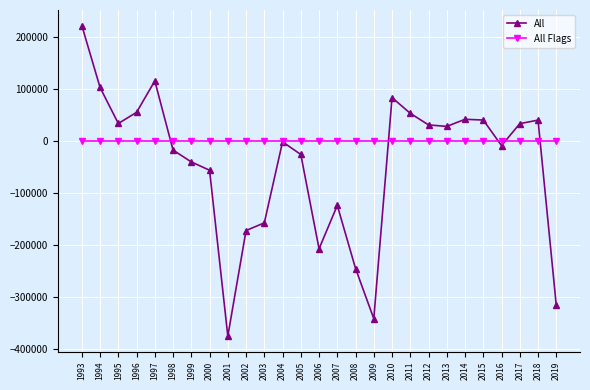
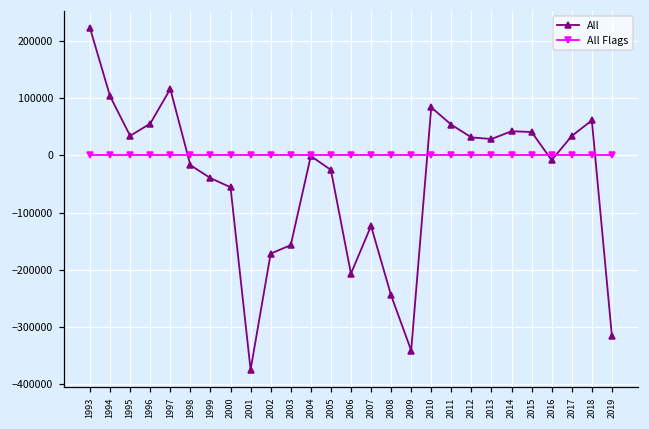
All, 2018: 40000 -> 60000
